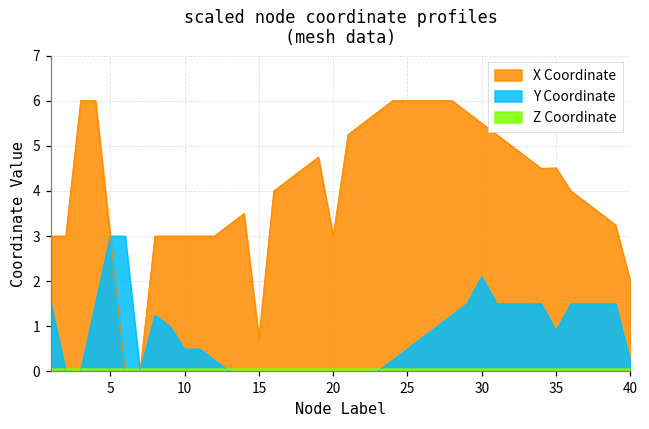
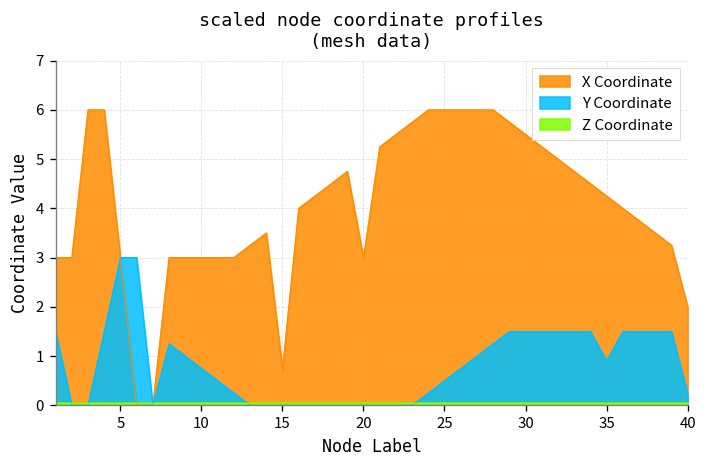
Y Coordinate, 10: 0.5 -> 0.8
Y Coordinate, 30: 2.1 -> 1.5
X Coordinate, 35: 4.5 -> 4.3
